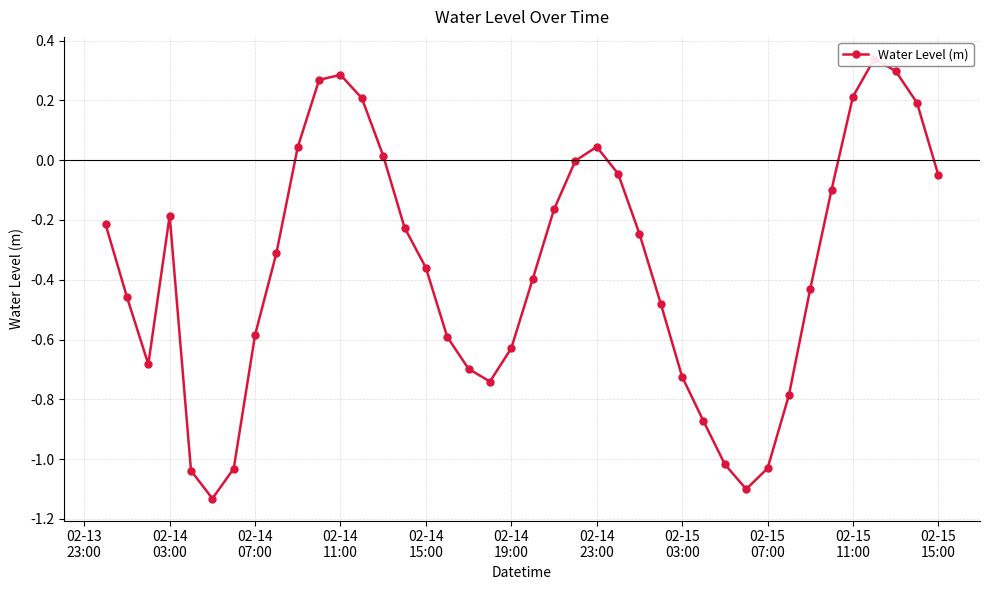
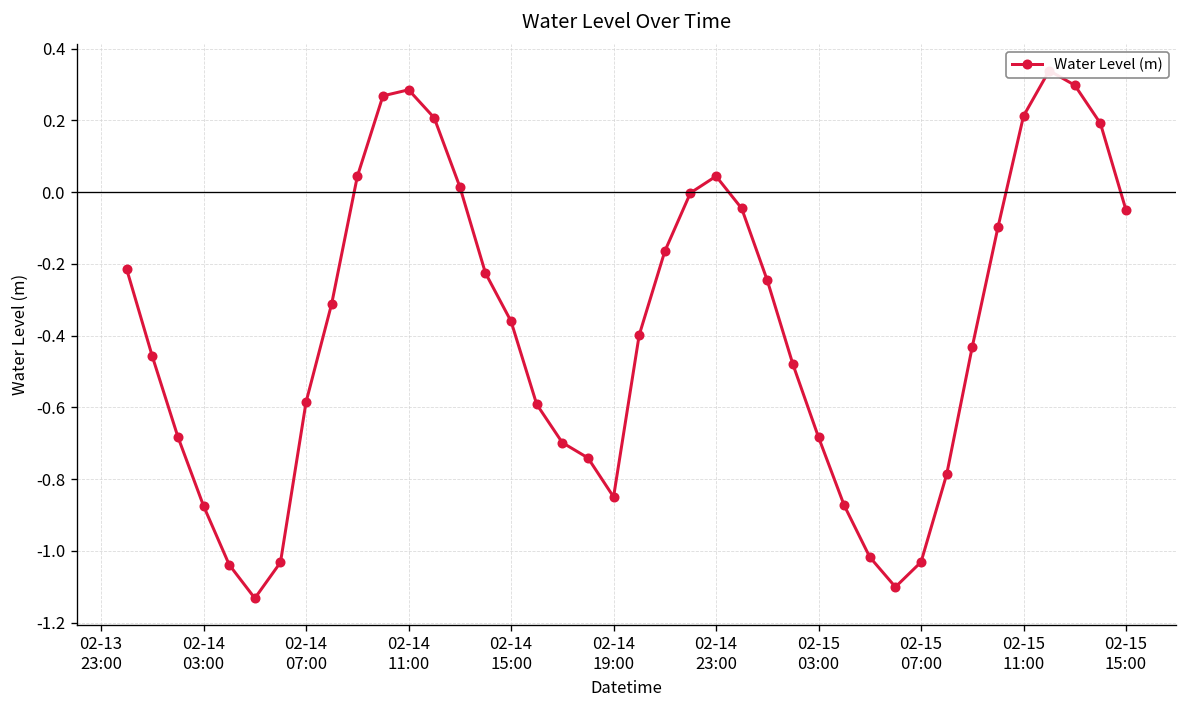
02-14 03:00: -0.19 -> -0.87
02-14 19:00: -0.63 -> -0.85
02-15 03:00: -0.72 -> -0.68
